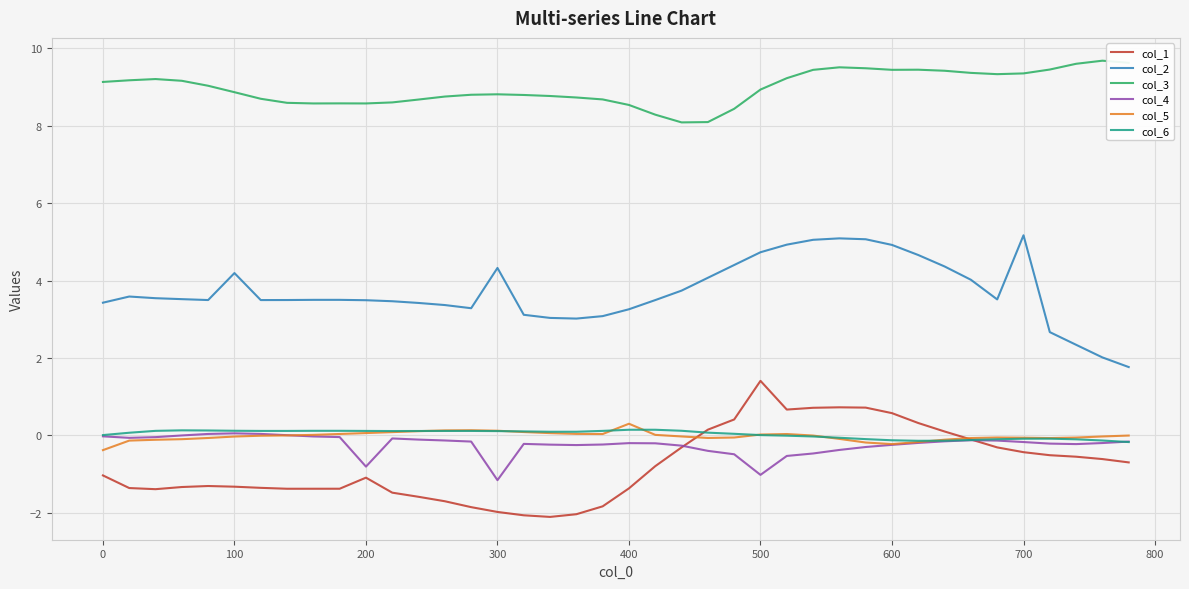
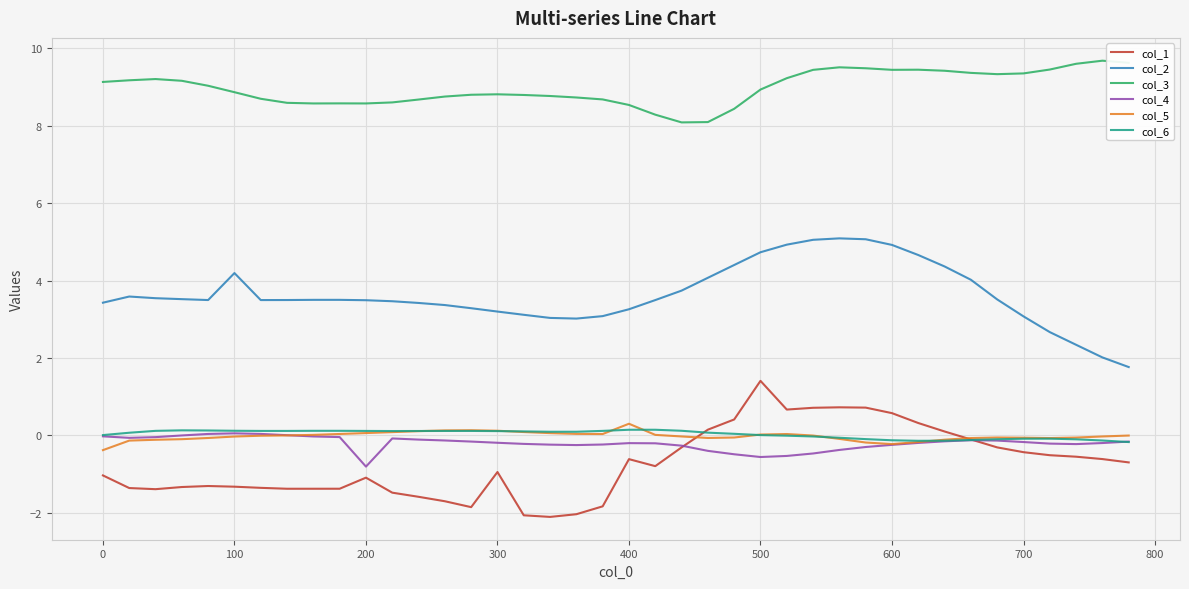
col_1, 300: -2.0 -> -0.9
col_2, 300: 4.3 -> 3.2
col_4, 300: -1.2 -> -0.2
col_1, 400: -1.4 -> -0.6
col_4, 500: -1.0 -> -0.6
col_2, 700: 5.2 -> 3.1
